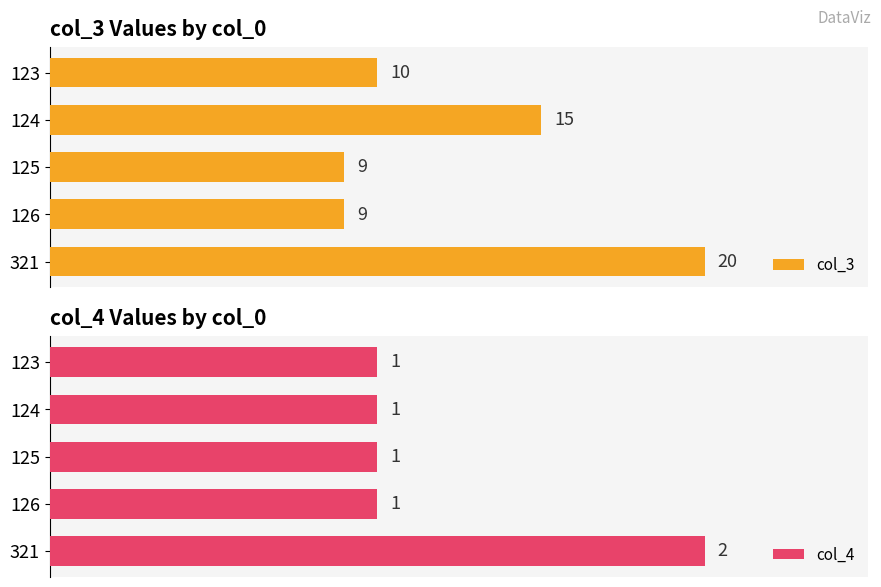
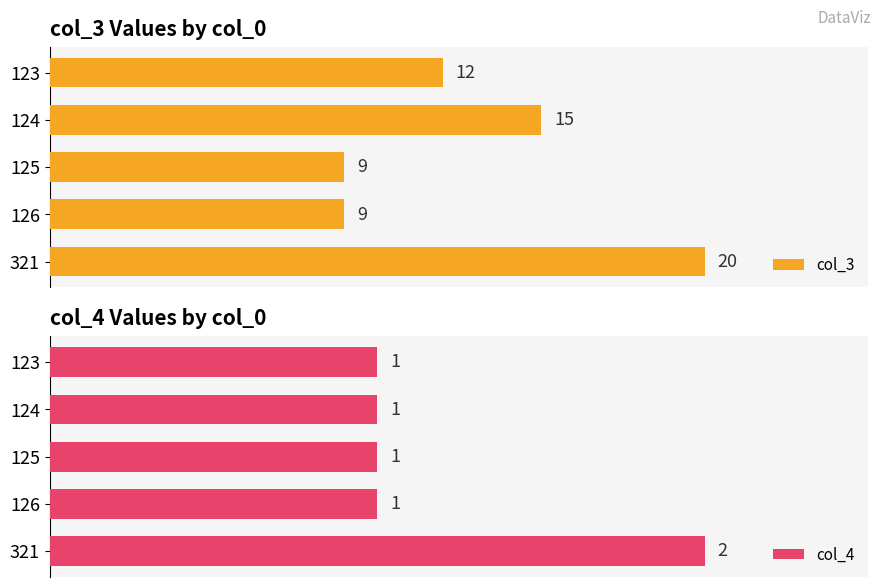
col_3 Values by col_0, 123: 10 -> 12
